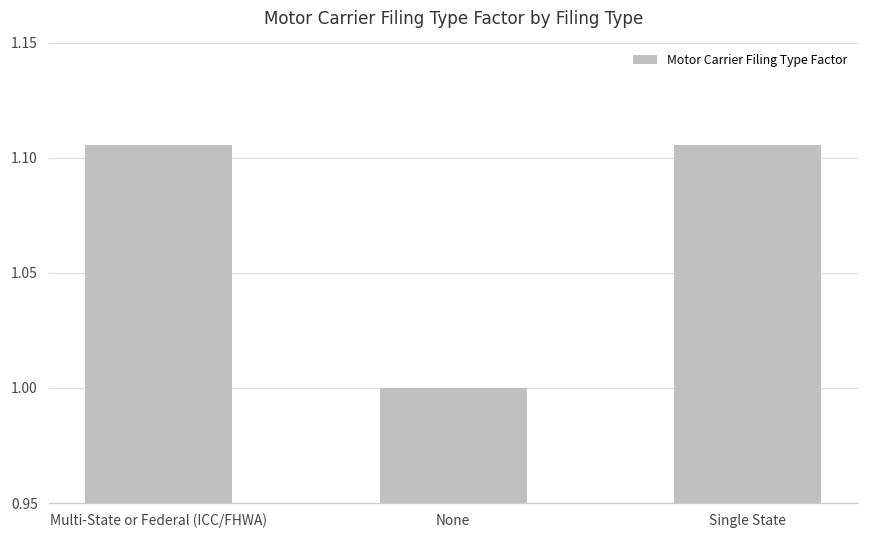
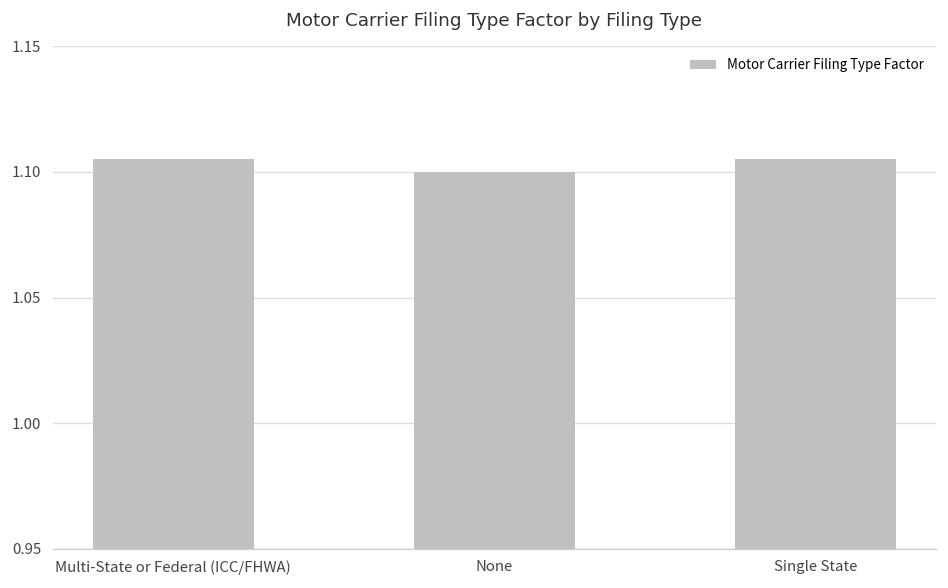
None: 1.0 -> 1.1
